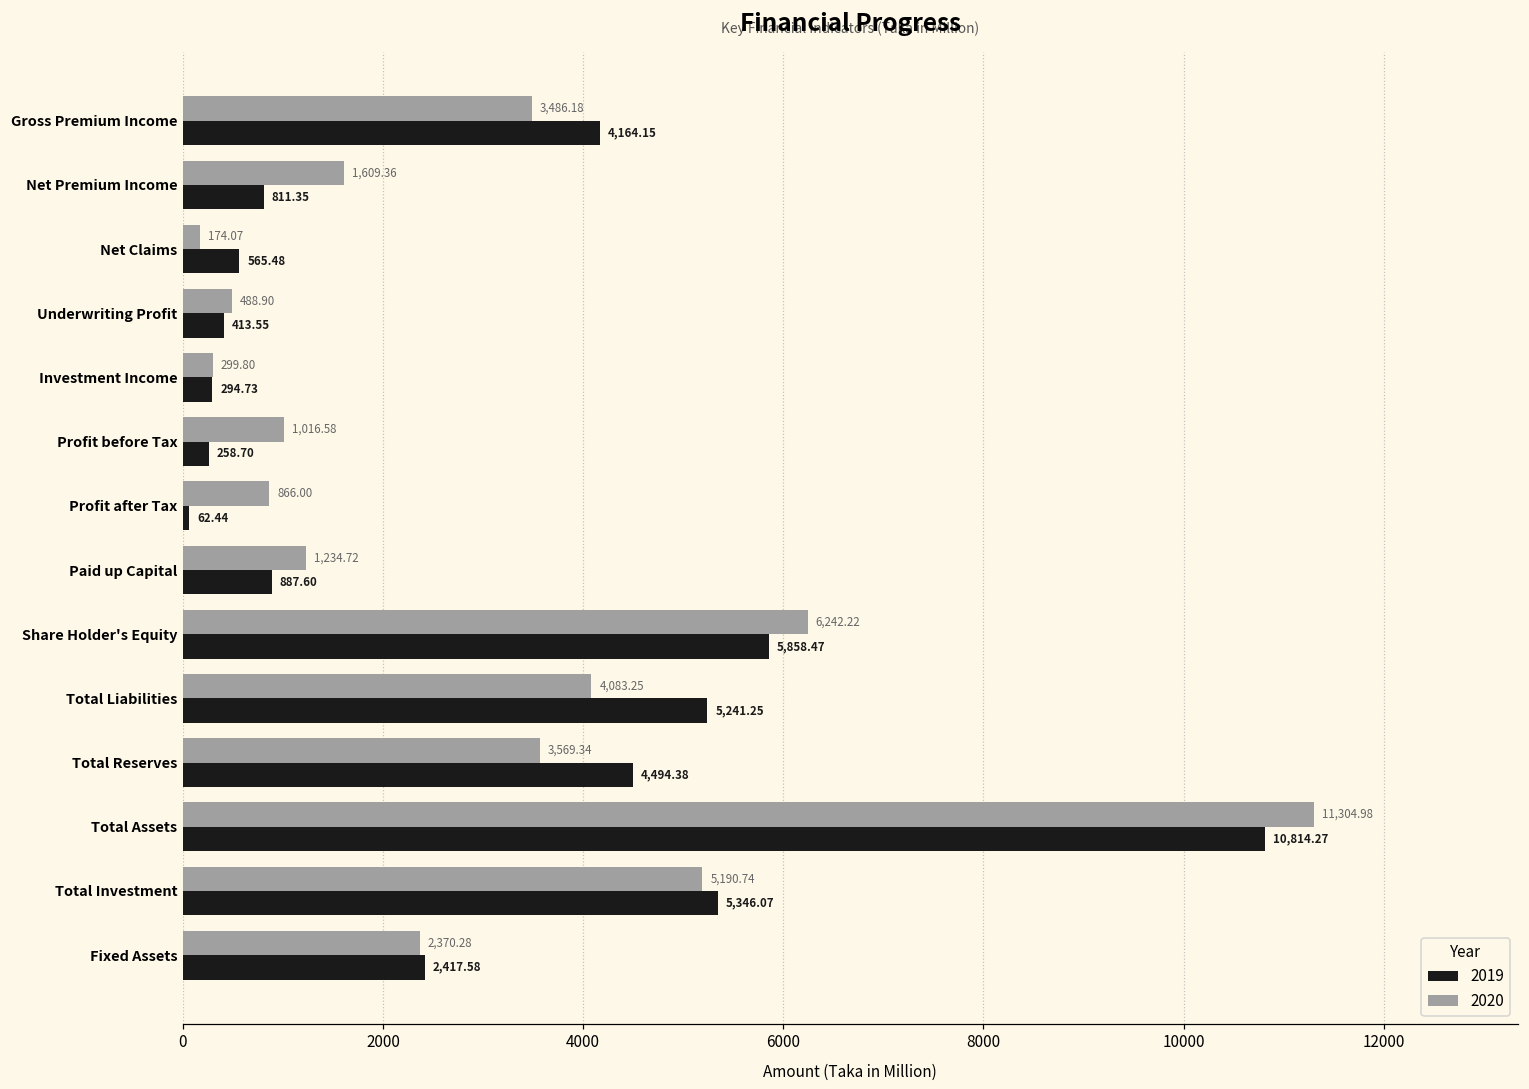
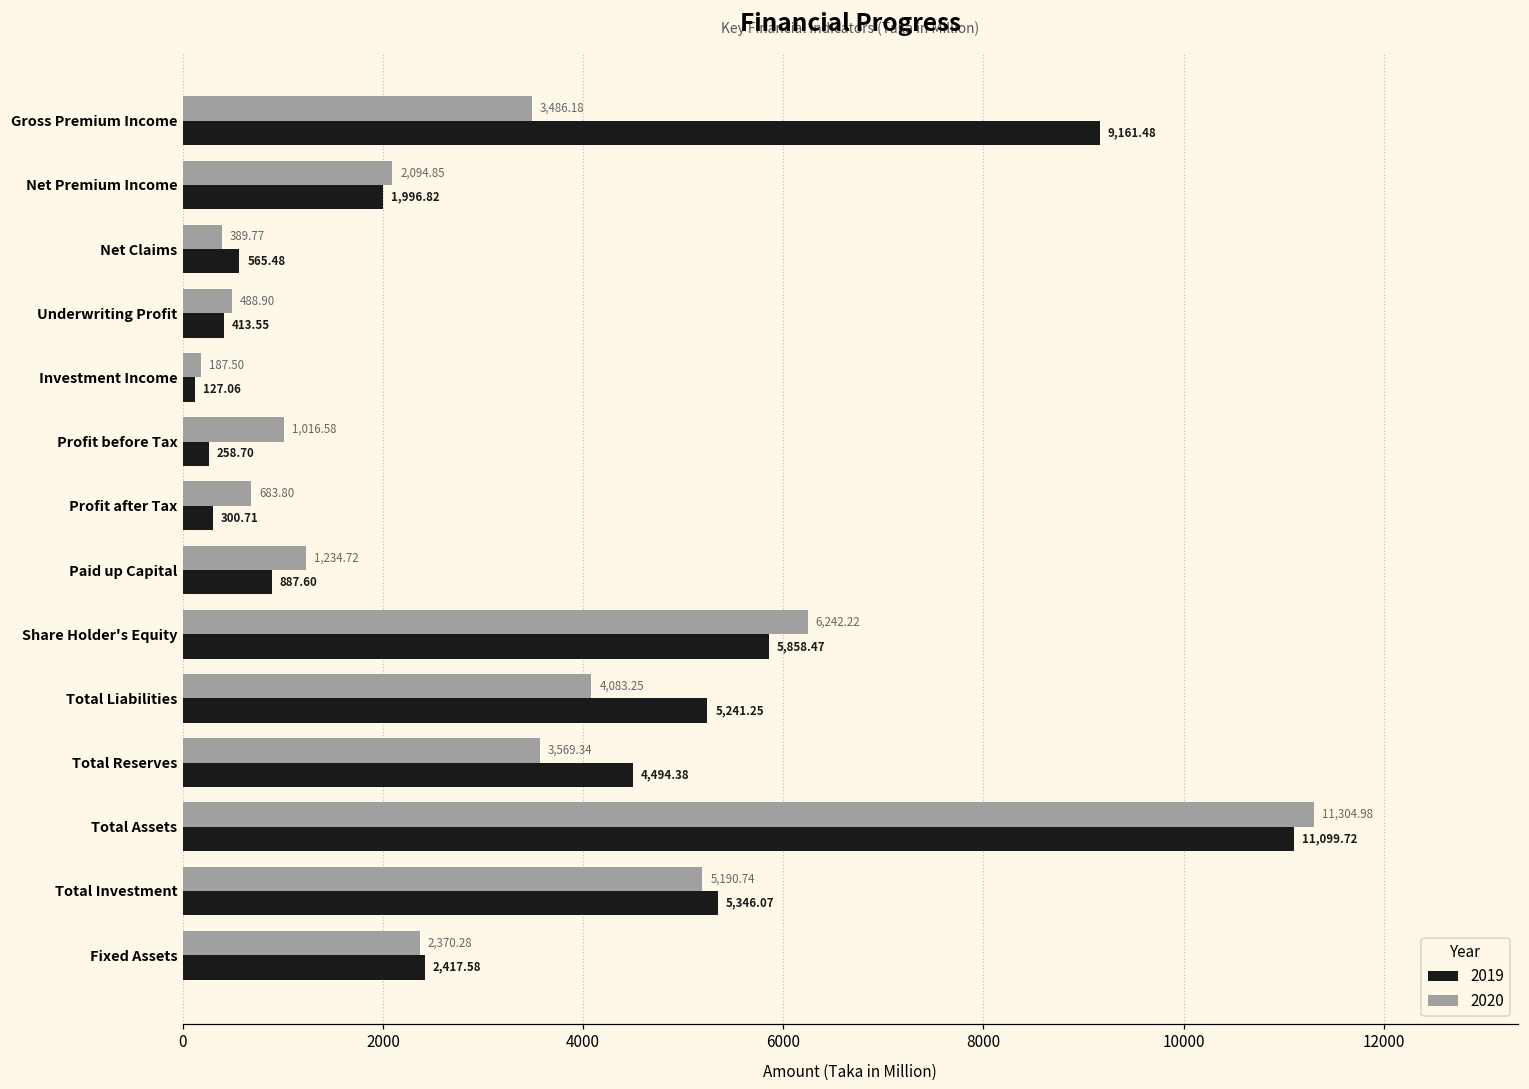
2019, Gross Premium Income: 4,164.15 -> 9,161.48
2020, Net Premium Income: 1,609.36 -> 2,094.85
2019, Net Premium Income: 811.35 -> 1,996.82
2020, Net Claims: 174.07 -> 389.77
2020, Investment Income: 299.80 -> 187.50
2019, Investment Income: 294.73 -> 127.06
2020, Profit after Tax: 866.00 -> 683.80
2019, Profit after Tax: 62.44 -> 300.71
2019, Total Assets: 10,814.27 -> 11,099.72
